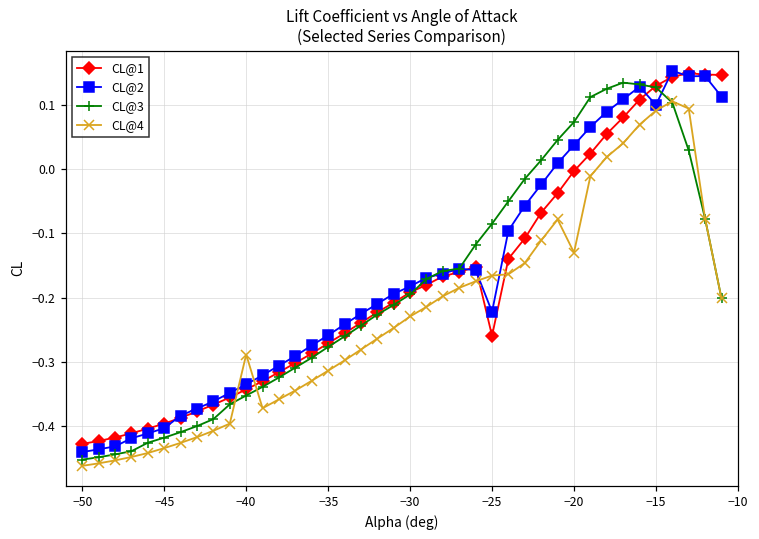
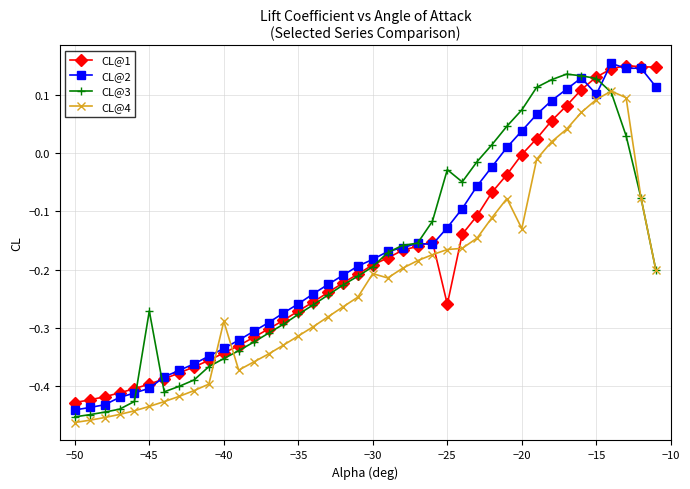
CL@3, −45: -0.42 -> -0.27
CL@4, −30: -0.23 -> -0.21
CL@2, −25: -0.22 -> -0.13
CL@3, −25: -0.08 -> -0.03
